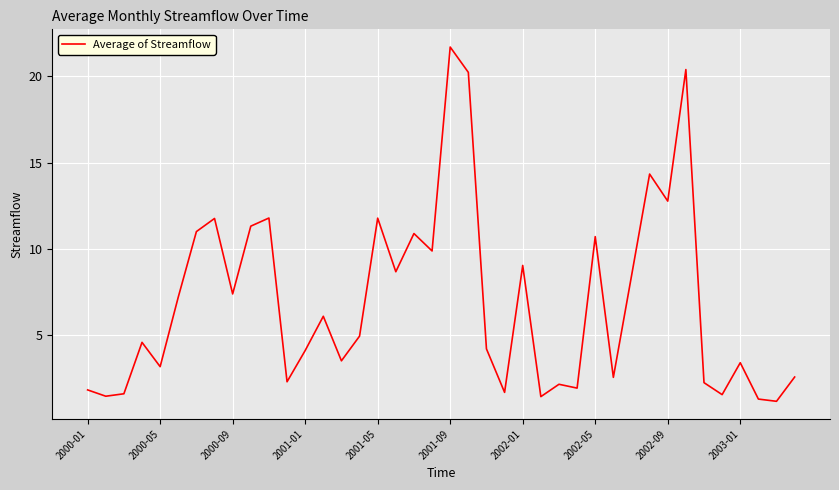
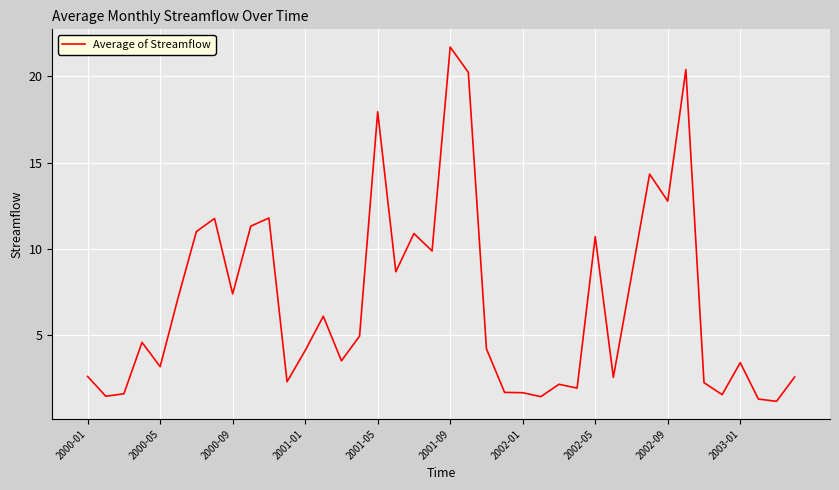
2000-01: 1.8 -> 2.6
2001-05: 11.8 -> 17.9
2002-01: 9.0 -> 1.7
